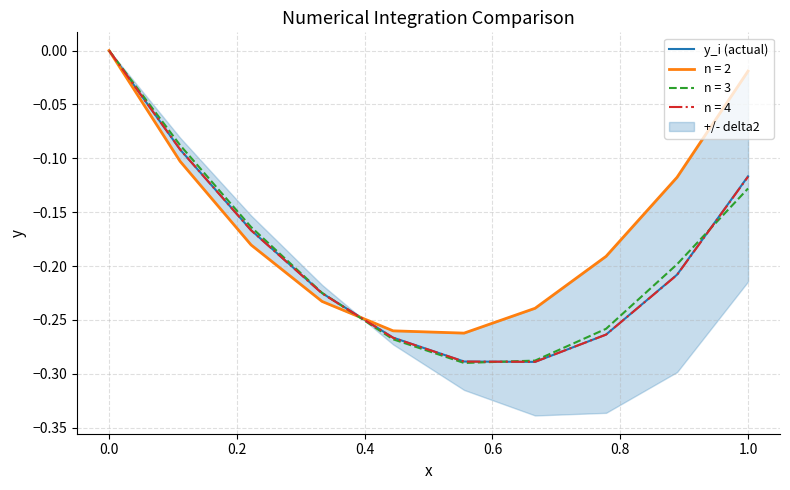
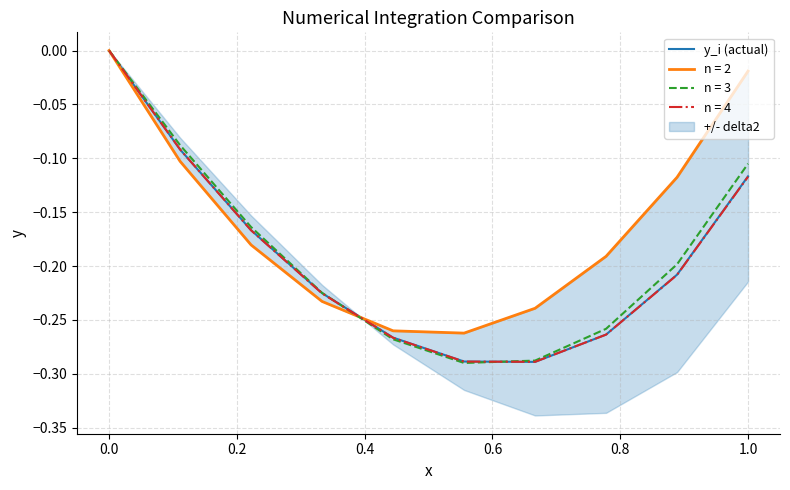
n = 3, 1.0: -0.128 -> -0.105
